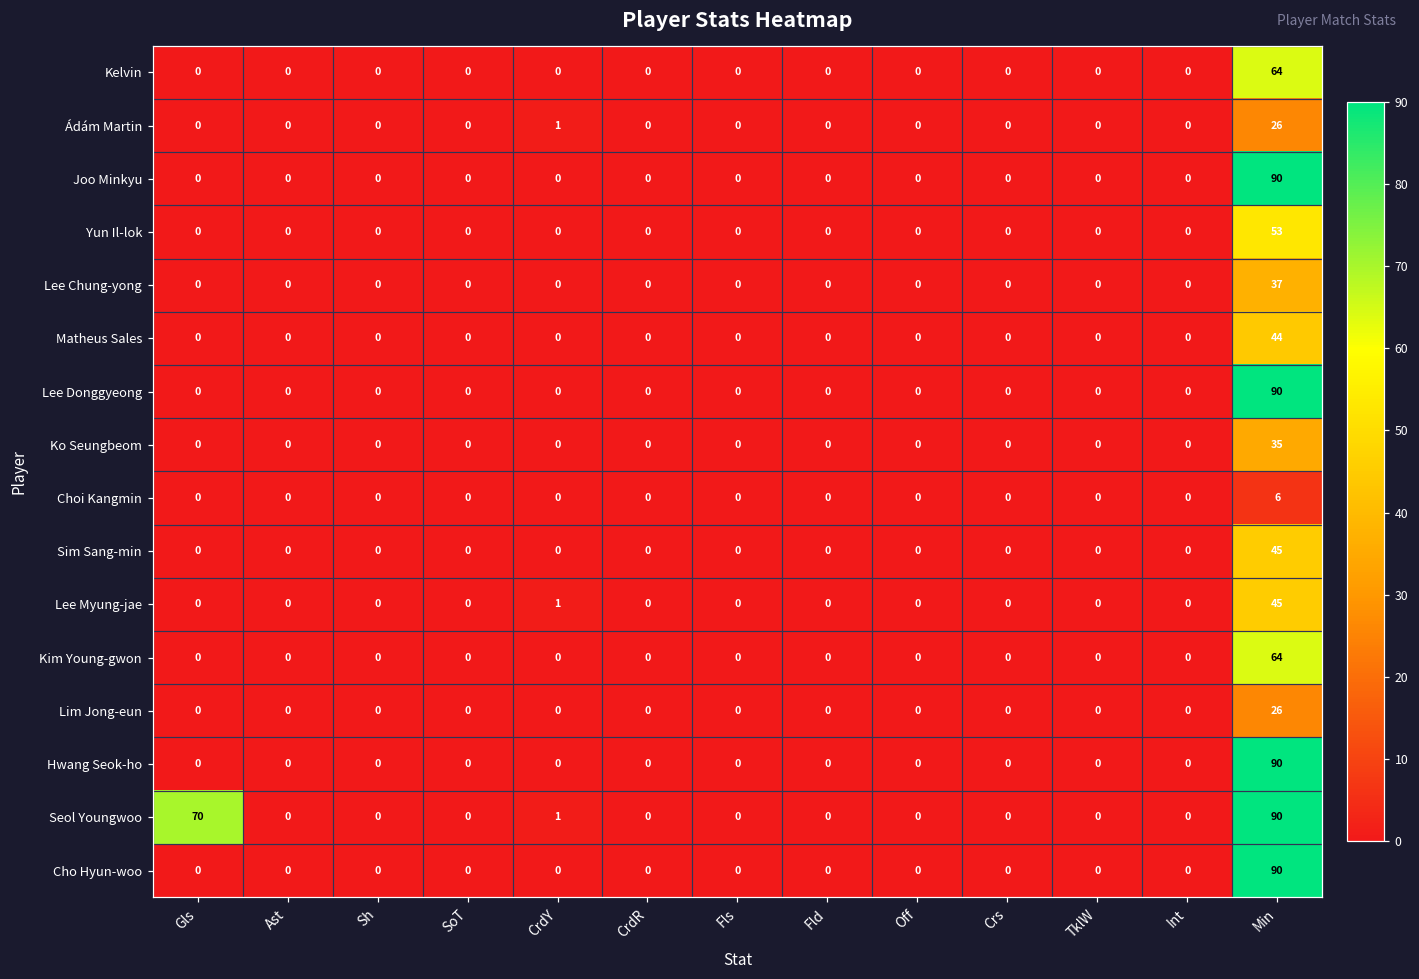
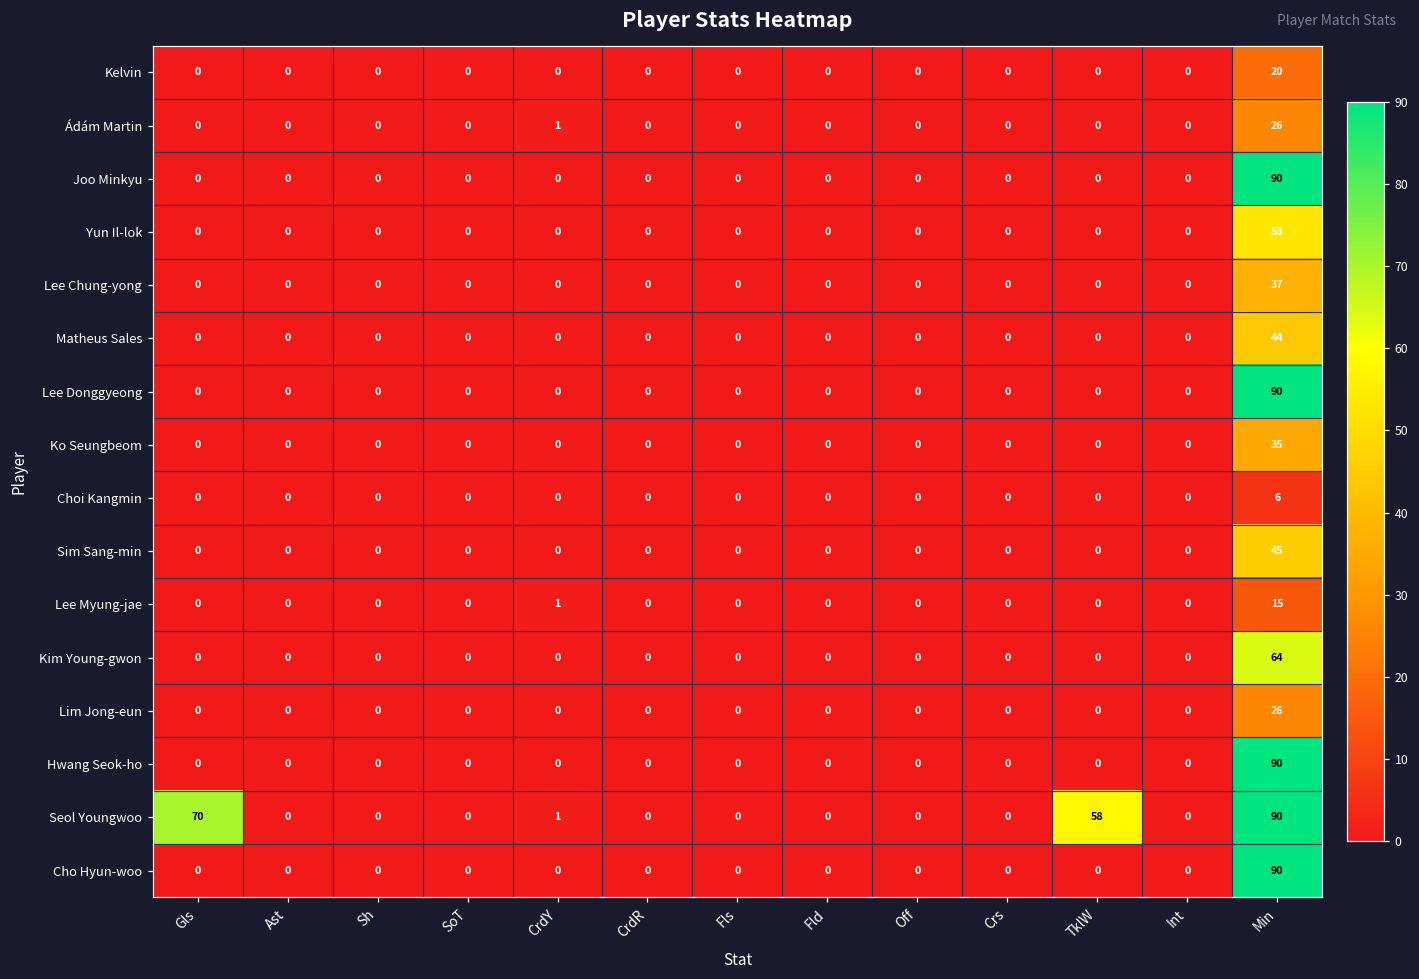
Kelvin, Min: 64 -> 20
Lee Myung-jae, Min: 45 -> 15
Seol Youngwoo, TklW: 0 -> 58
